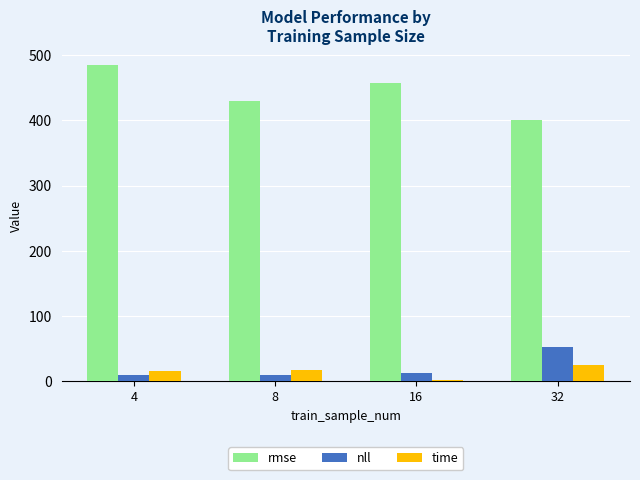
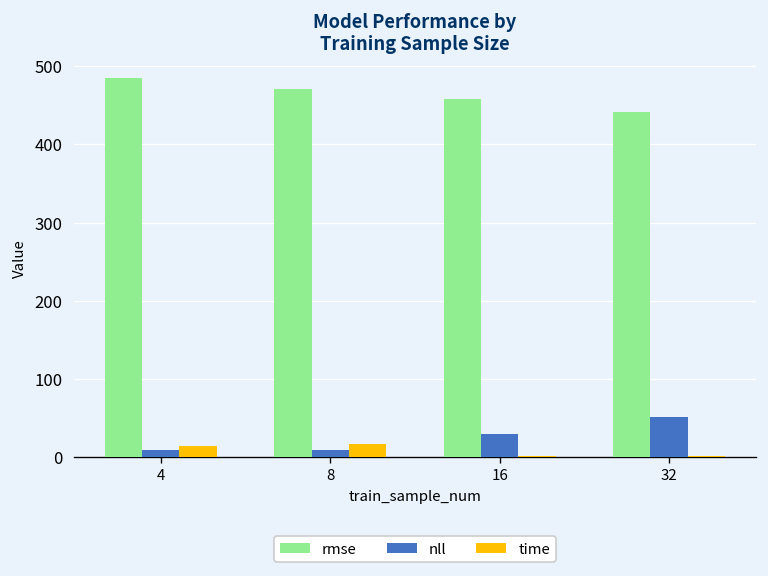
rmse, 8: 430 -> 470
nll, 16: 10 -> 30
rmse, 32: 400 -> 440
time, 32: 20 -> 0
